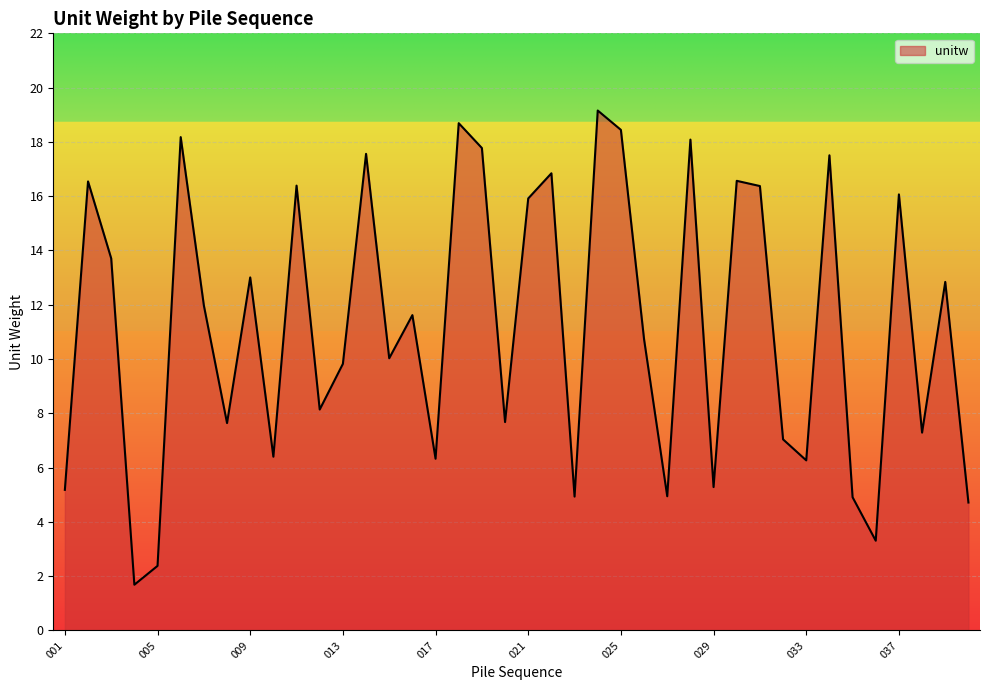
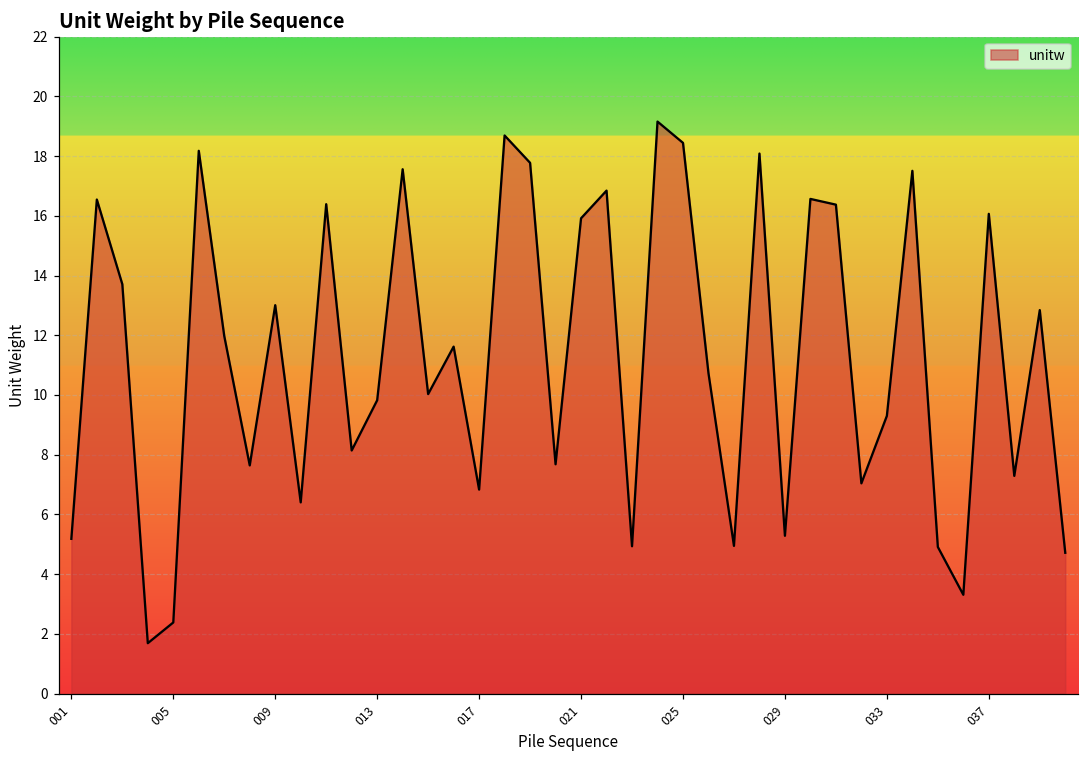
017: 6.3 -> 6.8
033: 6.3 -> 9.3
